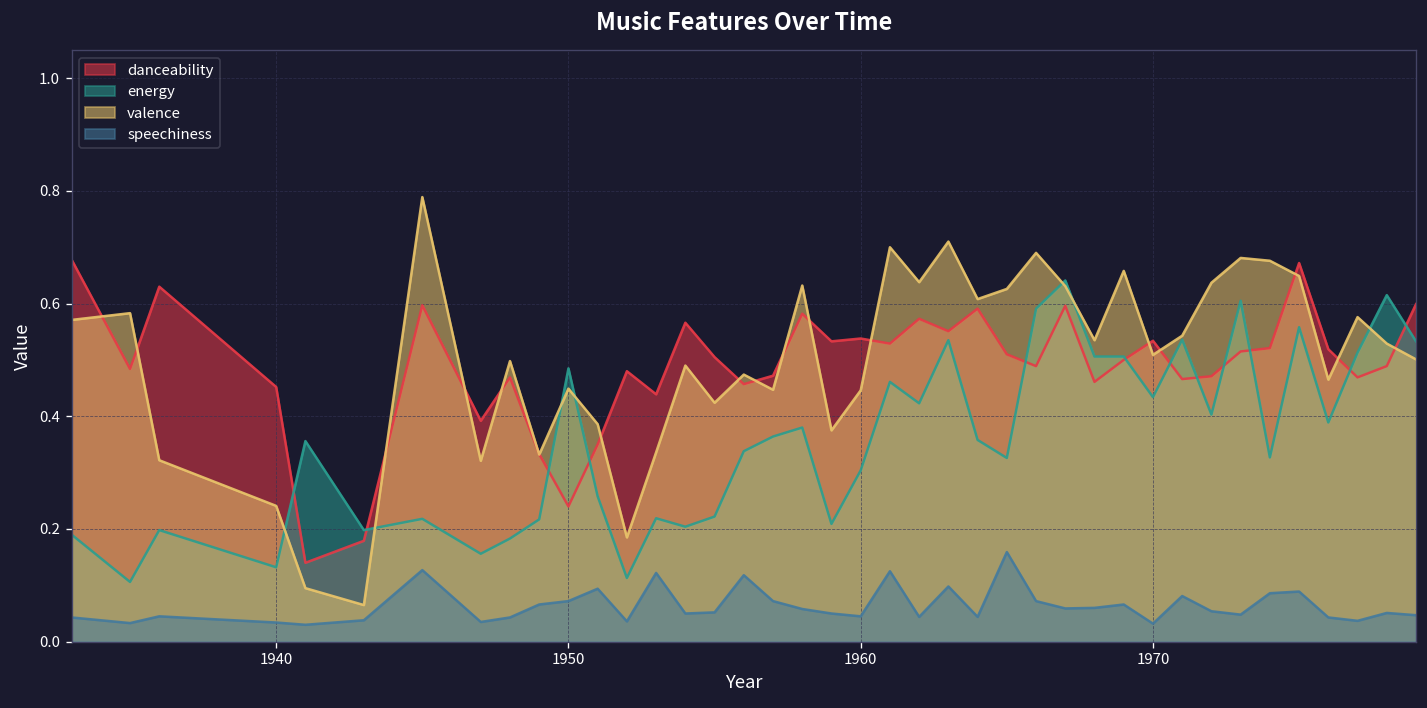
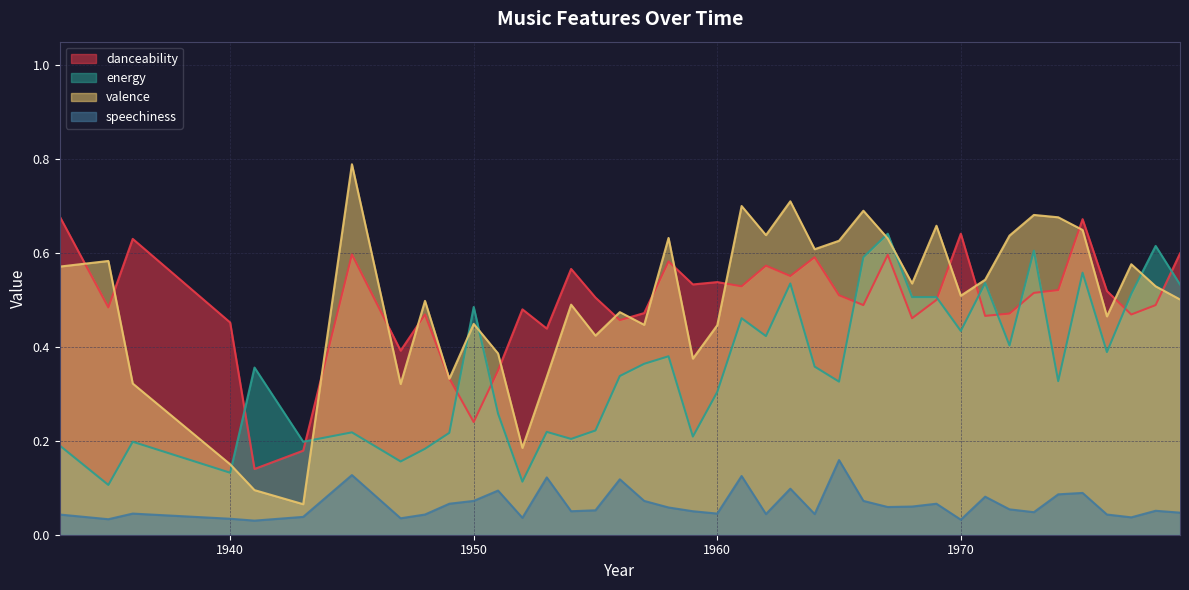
valence, 1940: 0.24 -> 0.15
danceability, 1970: 0.53 -> 0.64
